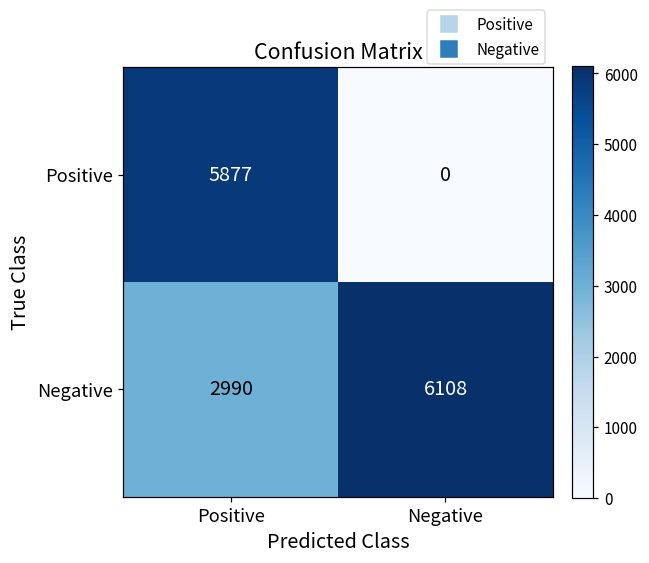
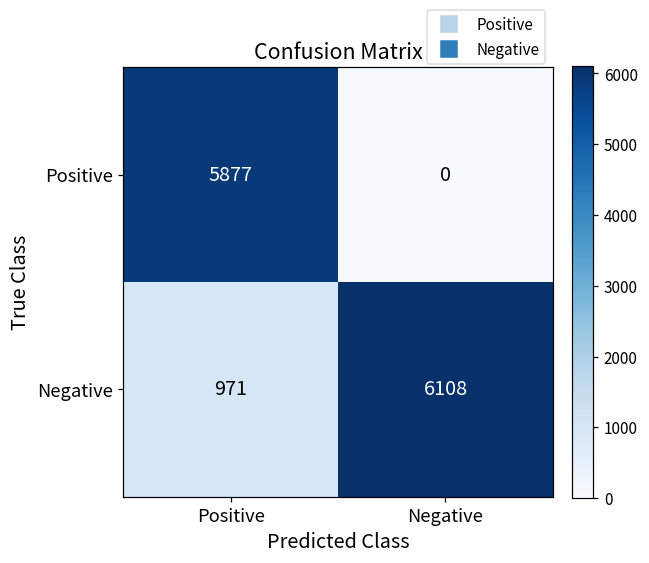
Negative, Positive: 2990 -> 971
